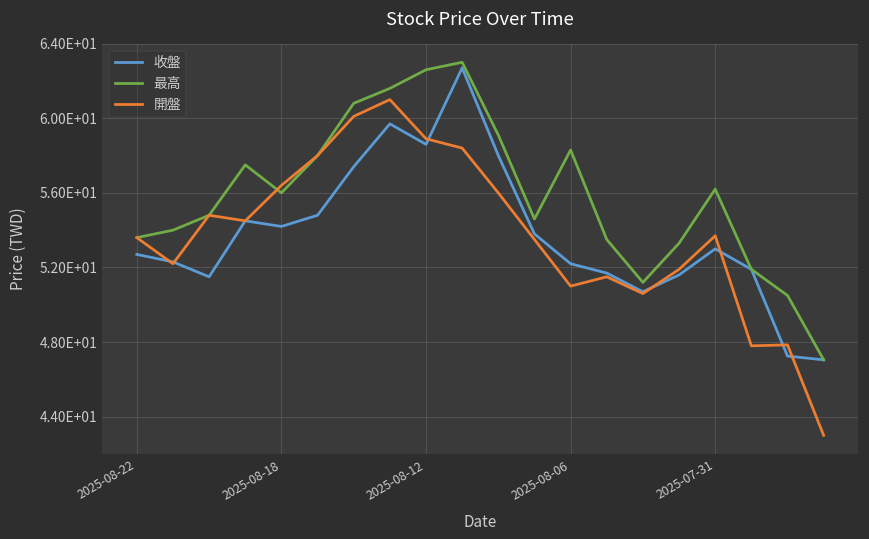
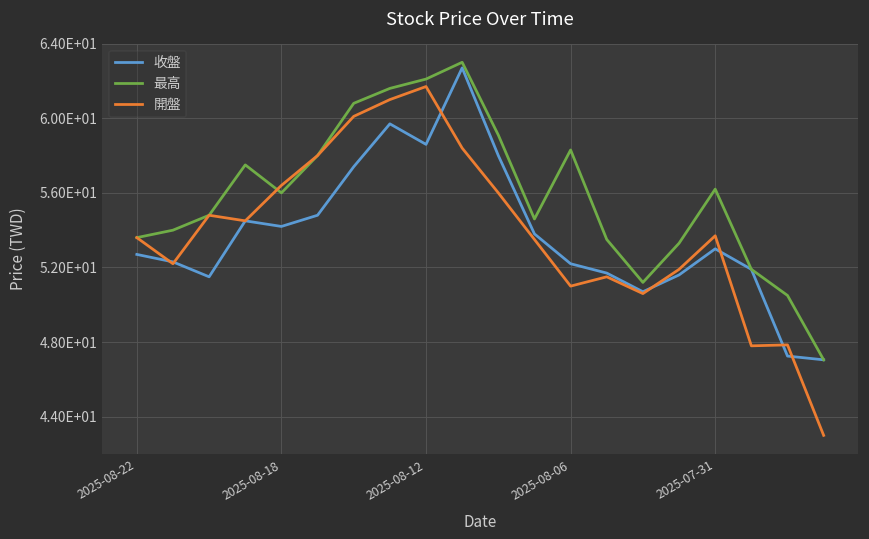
最高, 2025-08-12: 62.6 -> 62.1
開盤, 2025-08-12: 58.9 -> 61.7
